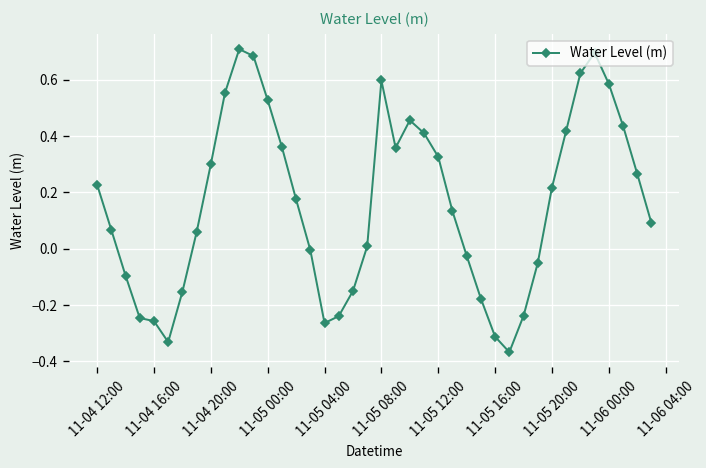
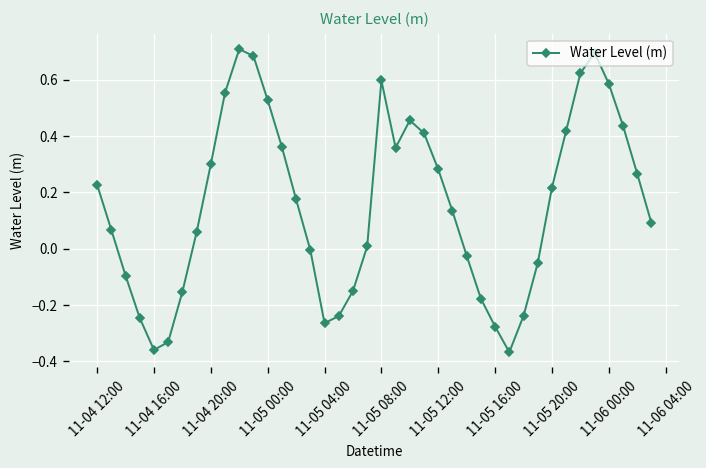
11-04 16:00: -0.26 -> -0.36
11-05 12:00: 0.33 -> 0.28
11-05 16:00: -0.31 -> -0.28
